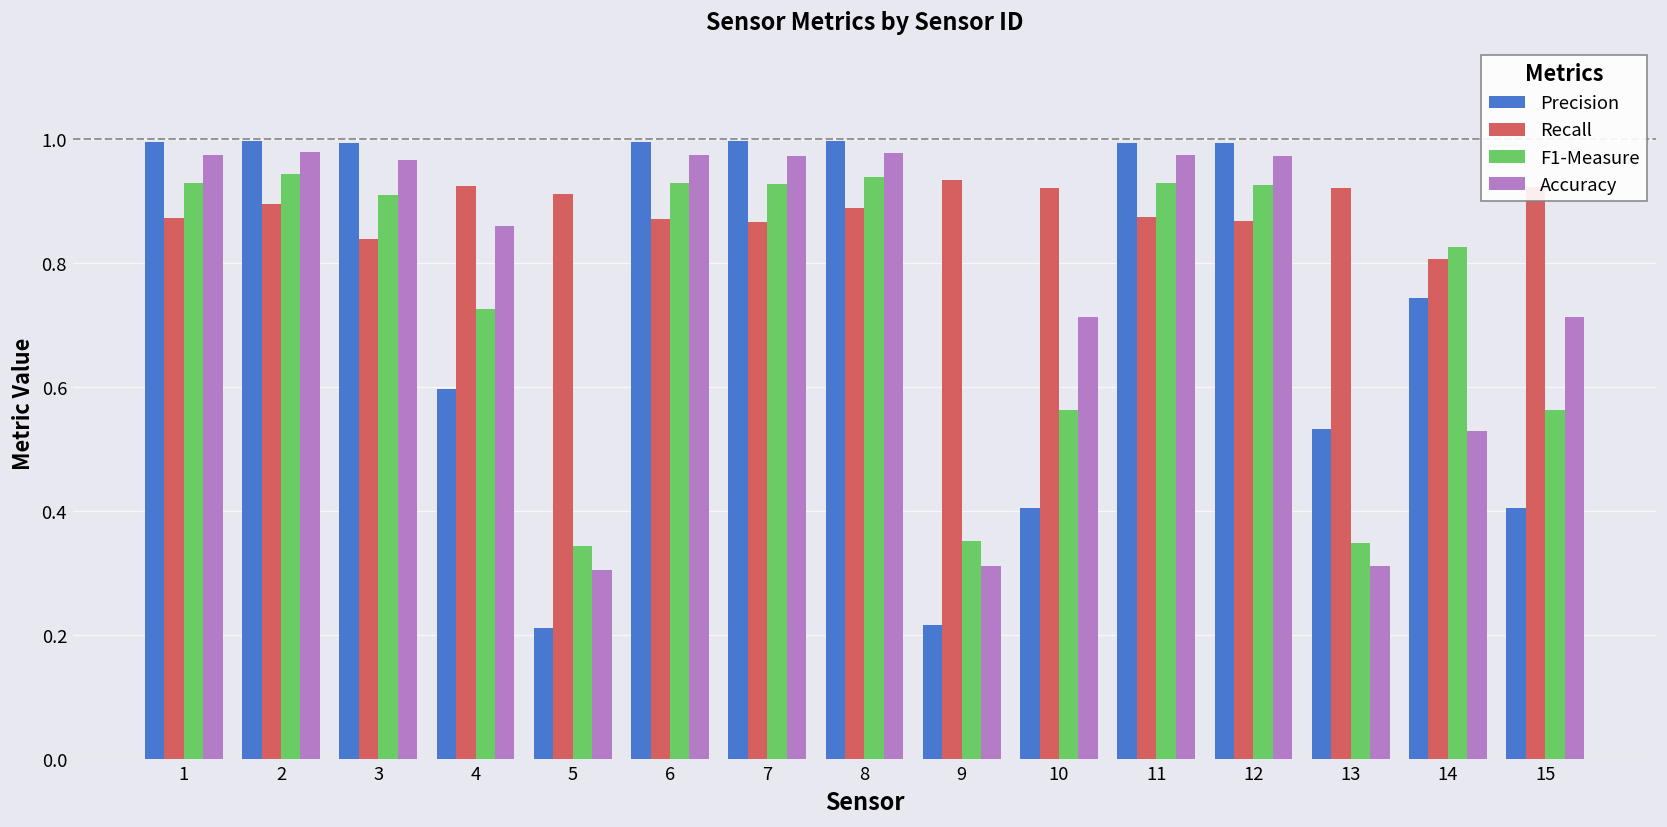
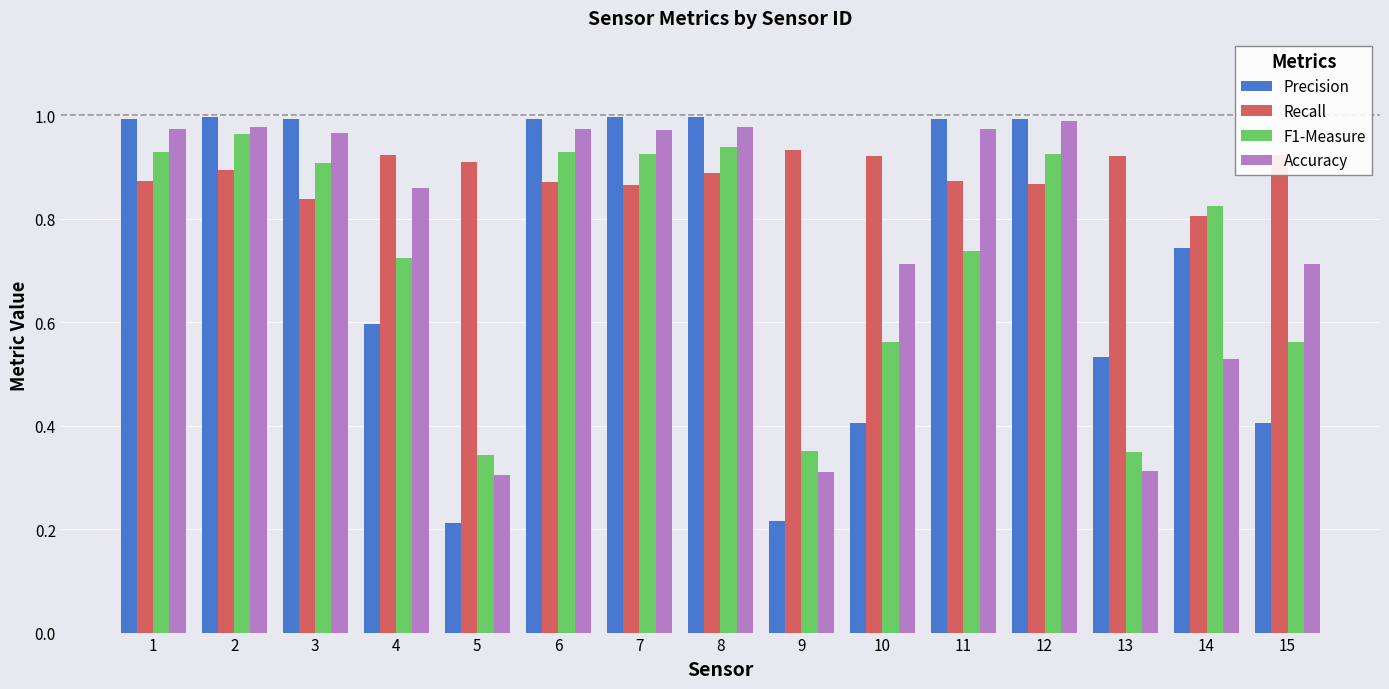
F1-Measure, 2: 0.94 -> 0.97
F1-Measure, 11: 0.93 -> 0.74
Accuracy, 12: 0.97 -> 0.99
